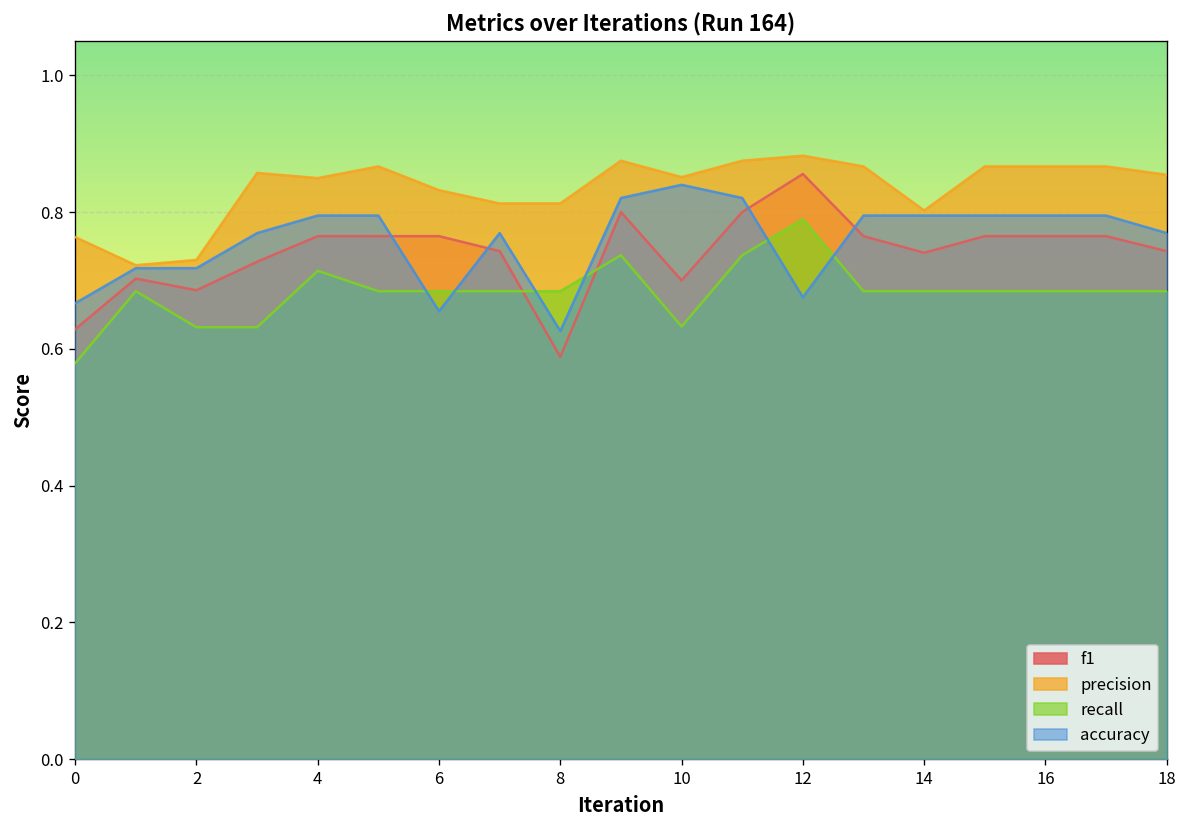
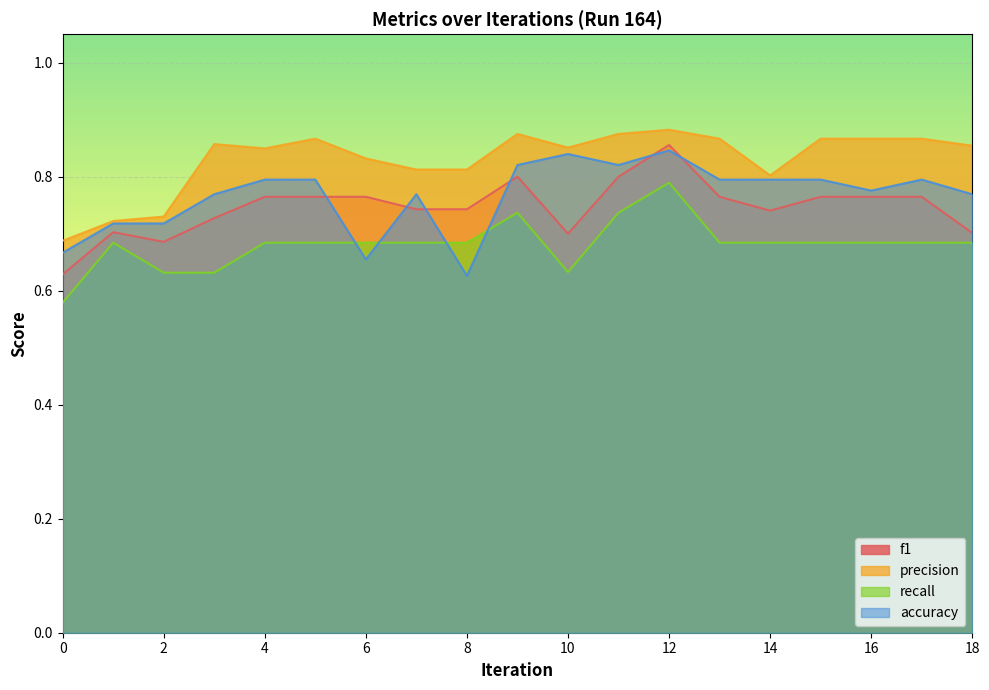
precision, 0: 0.76 -> 0.69
recall, 4: 0.71 -> 0.68
f1, 8: 0.59 -> 0.74
accuracy, 12: 0.68 -> 0.85
accuracy, 16: 0.79 -> 0.78
f1, 18: 0.74 -> 0.70
